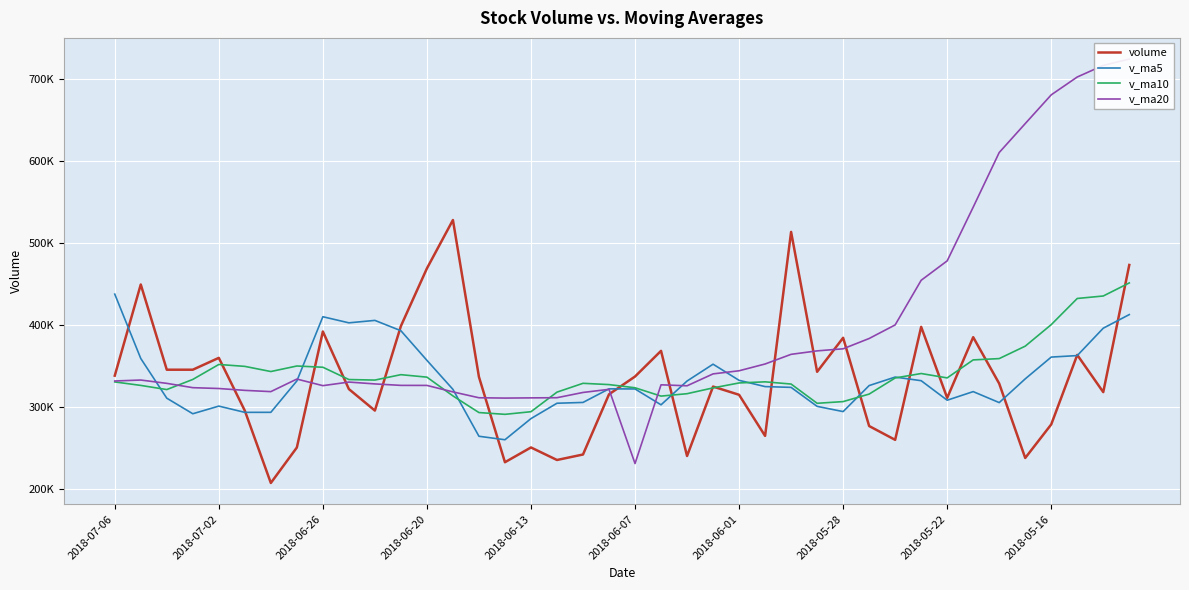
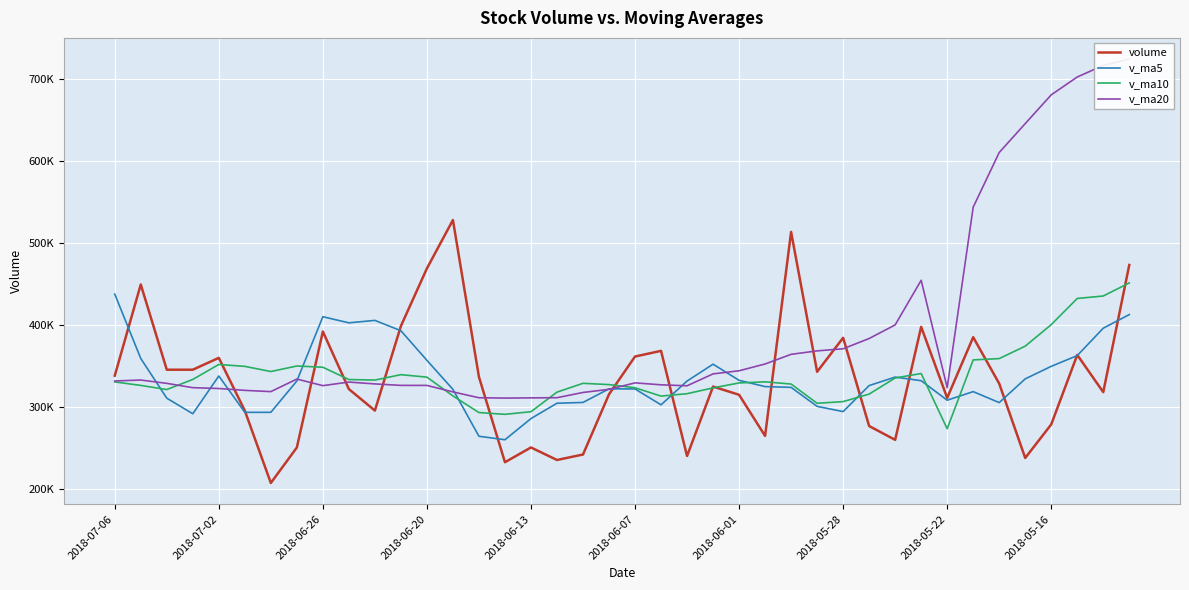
v_ma5, 2018-07-02: 300000 -> 340000
volume, 2018-06-07: 340000 -> 360000
v_ma20, 2018-06-07: 230000 -> 330000
v_ma10, 2018-05-22: 340000 -> 270000
v_ma20, 2018-05-22: 480000 -> 320000
v_ma5, 2018-05-16: 360000 -> 350000
